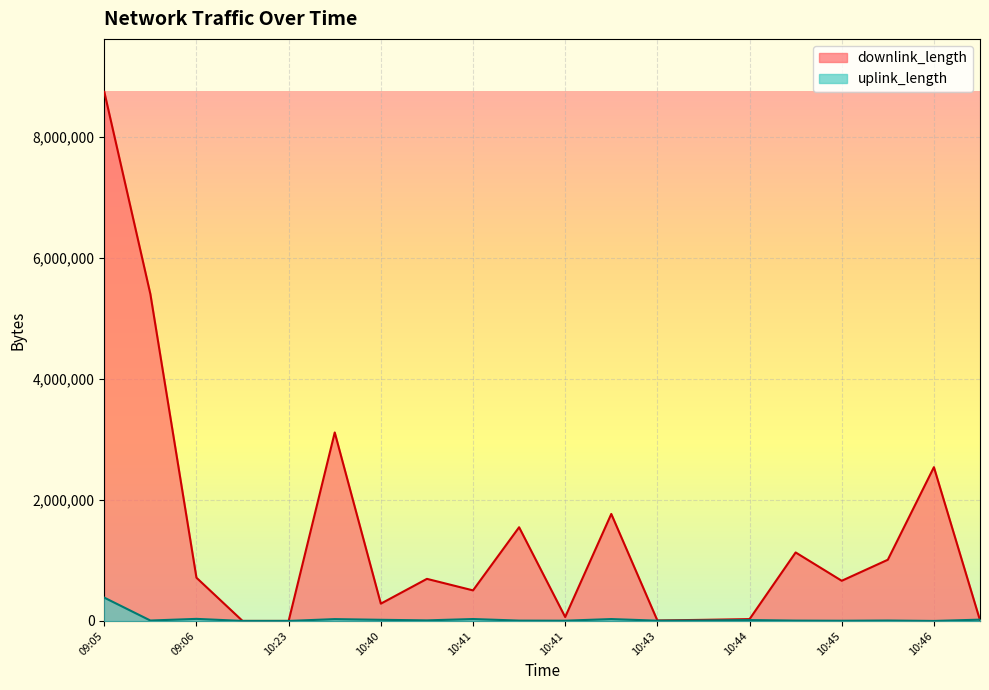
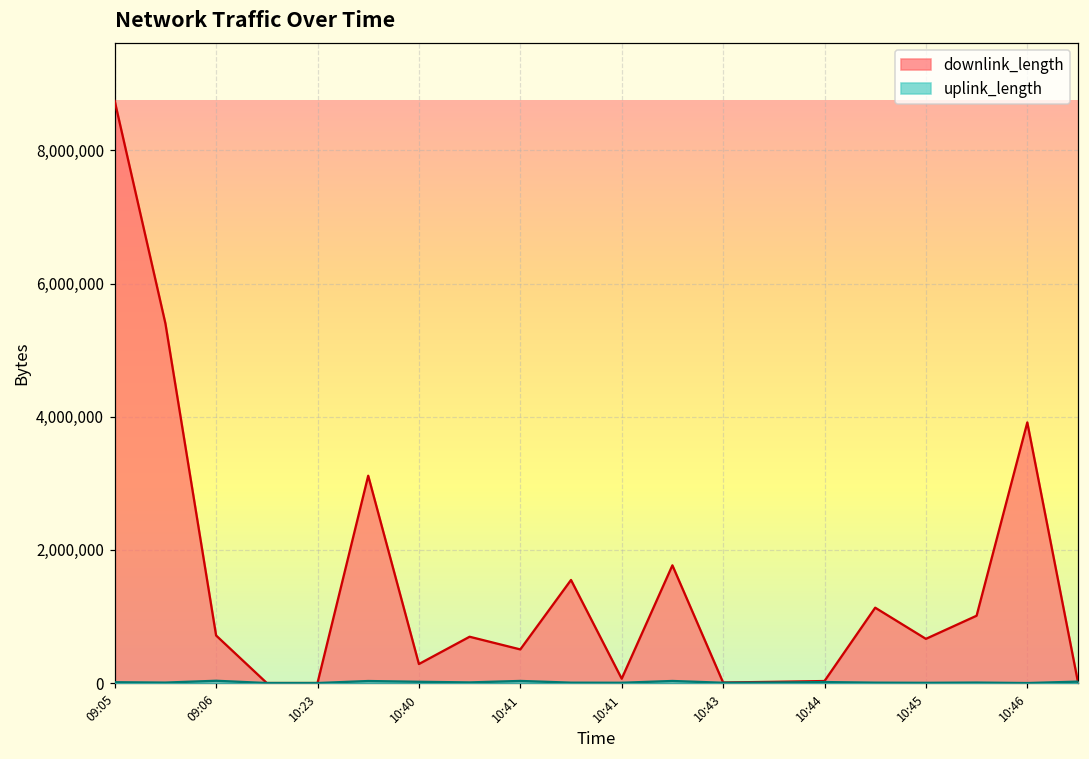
uplink_length, 09:05: 400,000 -> 0
downlink_length, 10:46: 2,500,000 -> 3,900,000
